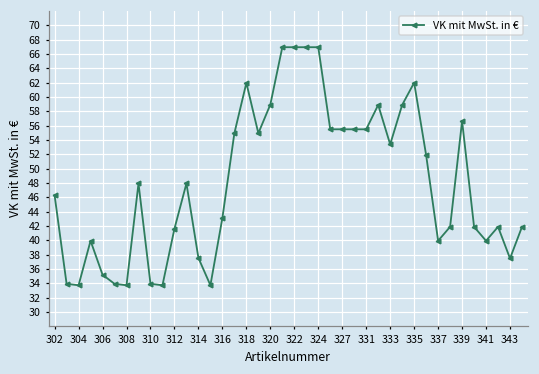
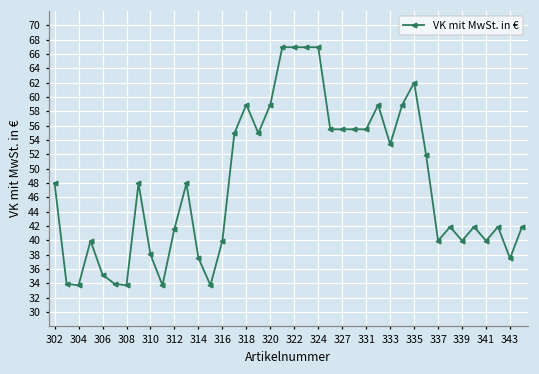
302: 46 -> 48
310: 34 -> 38
316: 43 -> 40
318: 62 -> 59
339: 57 -> 40
